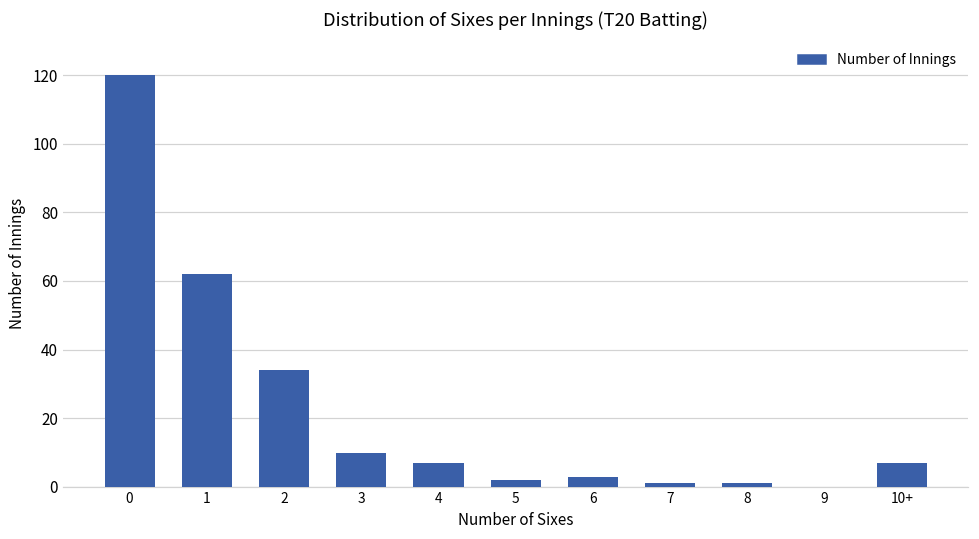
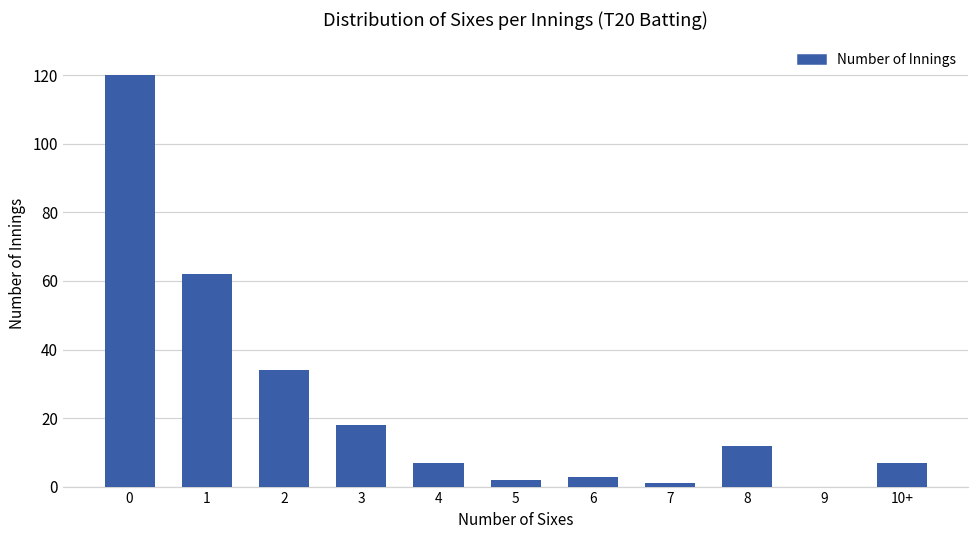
3: 10 -> 18
8: 1 -> 12
